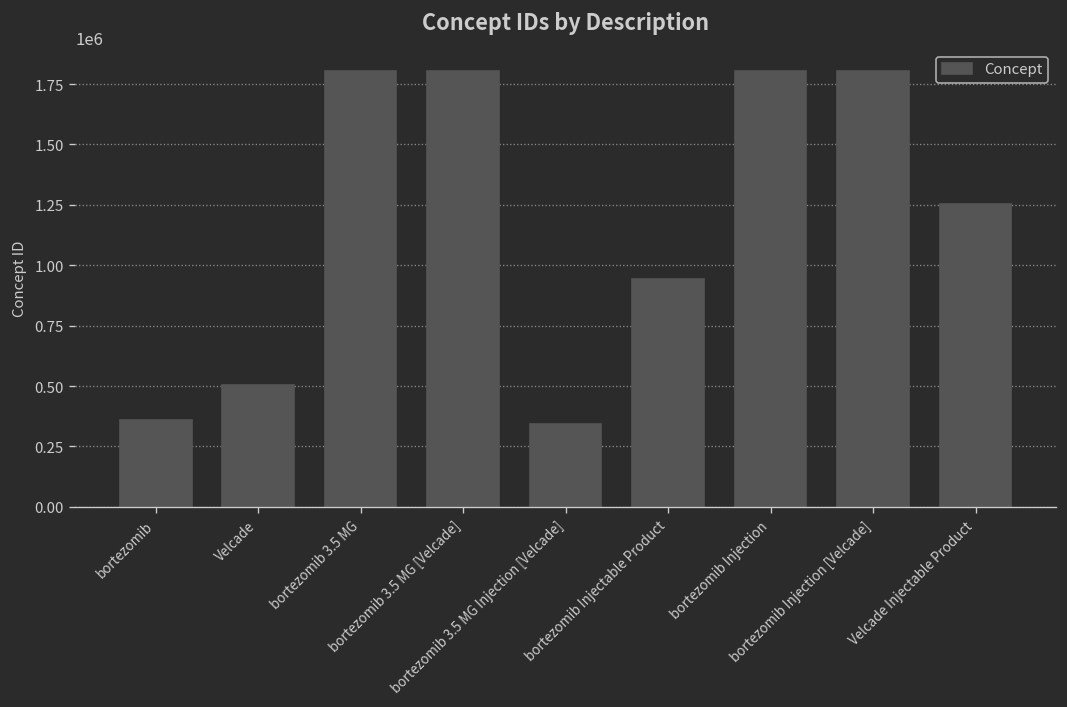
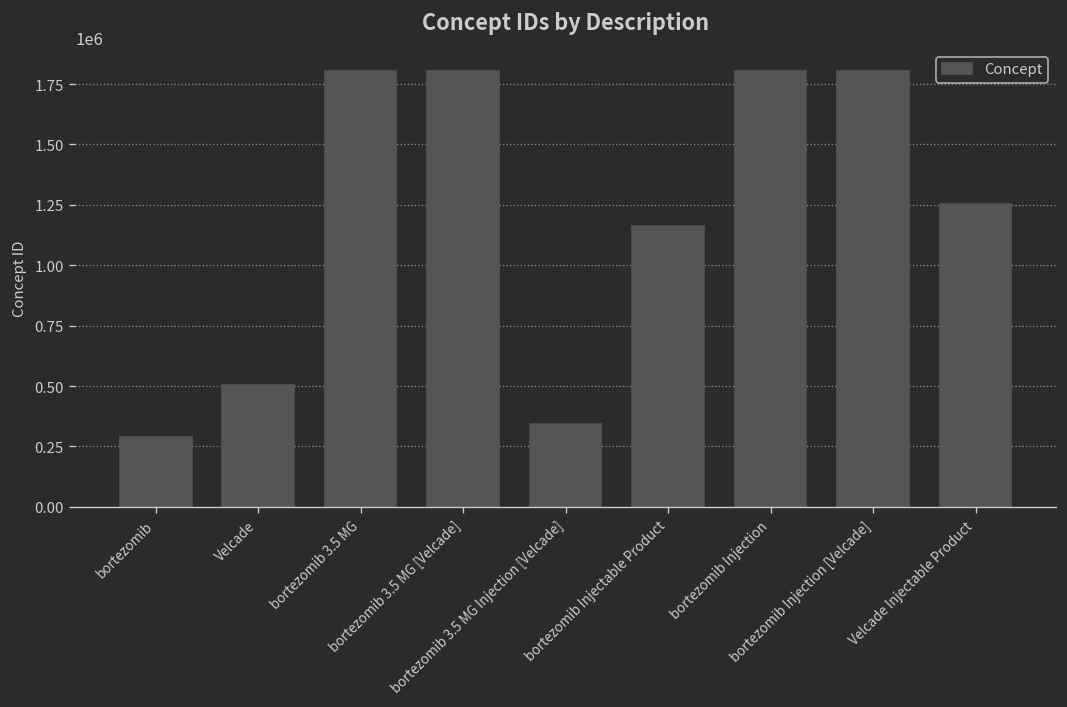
bortezomib: 360000 -> 290000
bortezomib Injectable Product: 940000 -> 1160000
